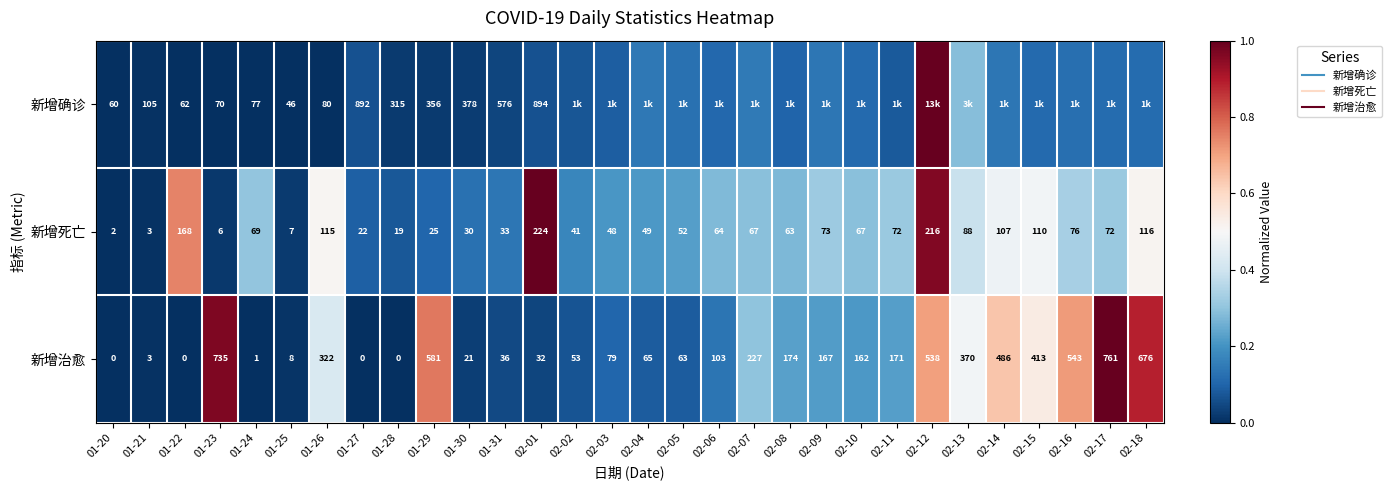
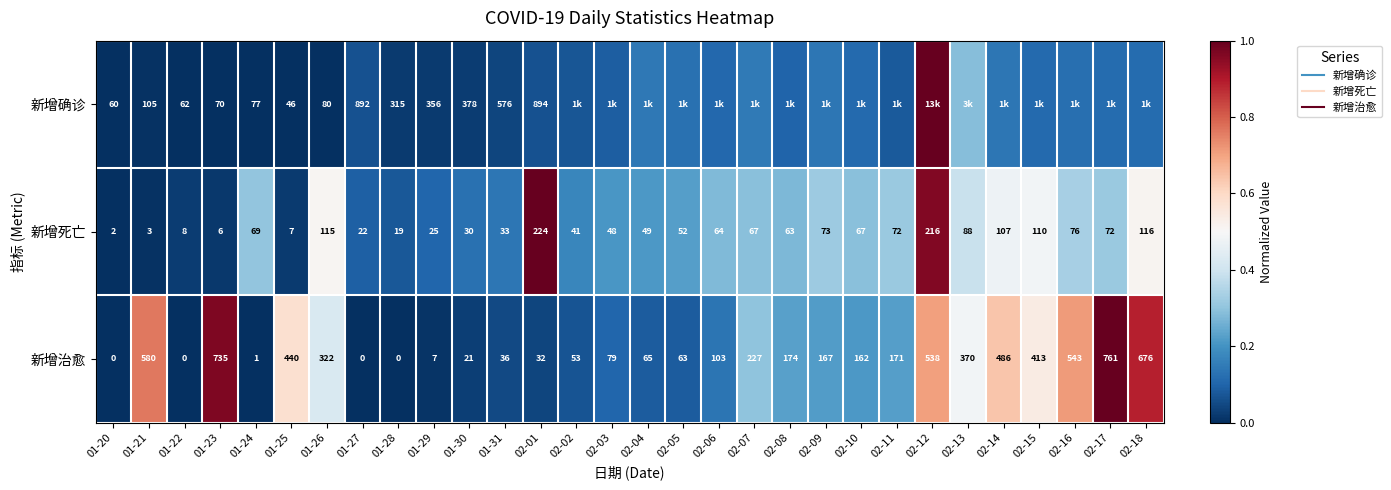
新增死亡, 01-22: 168 -> 8
新增治愈, 01-21: 3 -> 580
新增治愈, 01-25: 8 -> 440
新增治愈, 01-29: 581 -> 7
